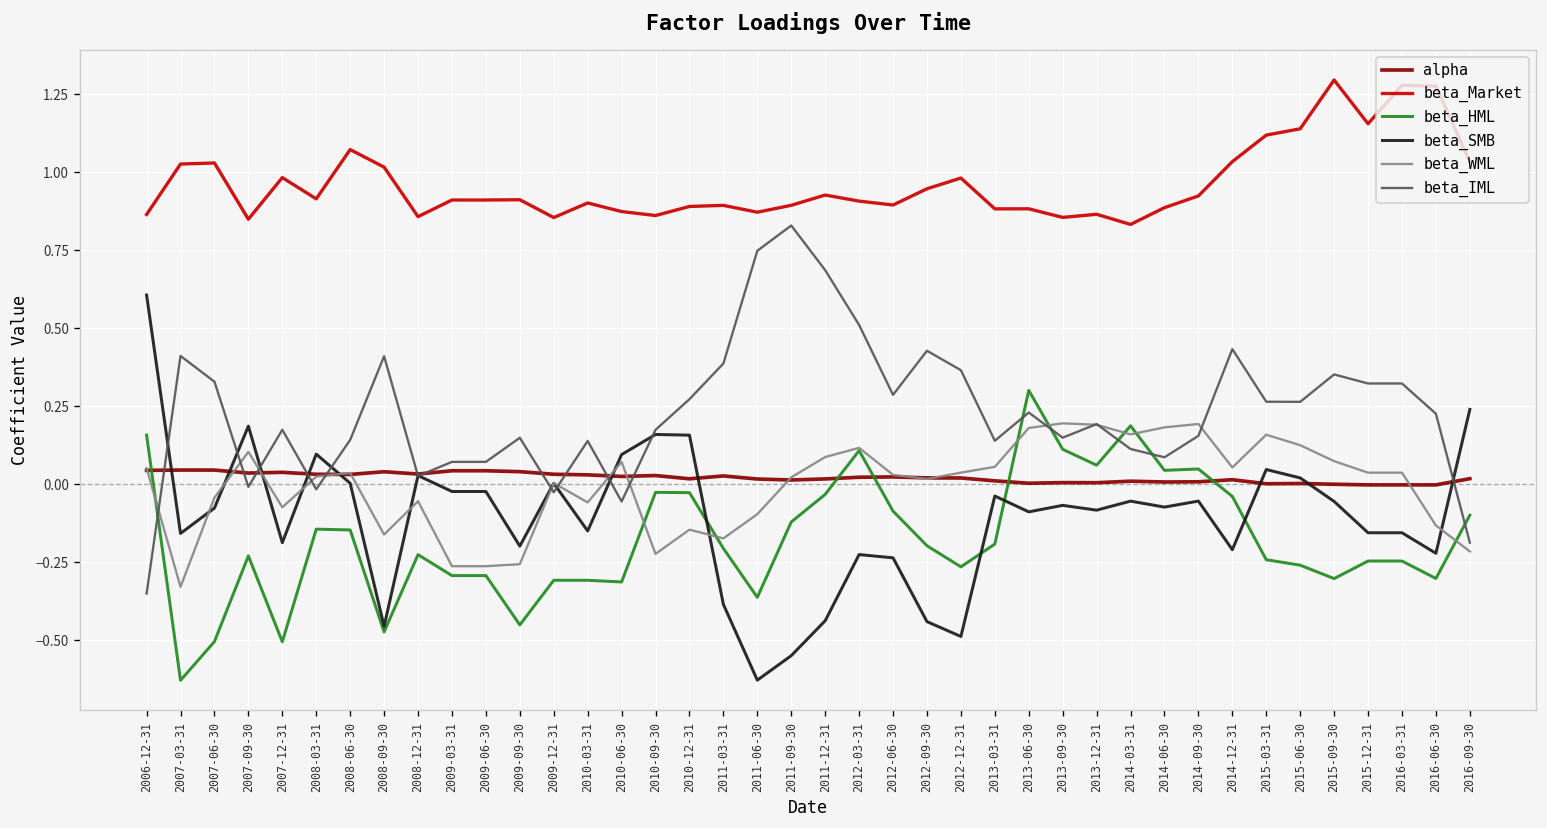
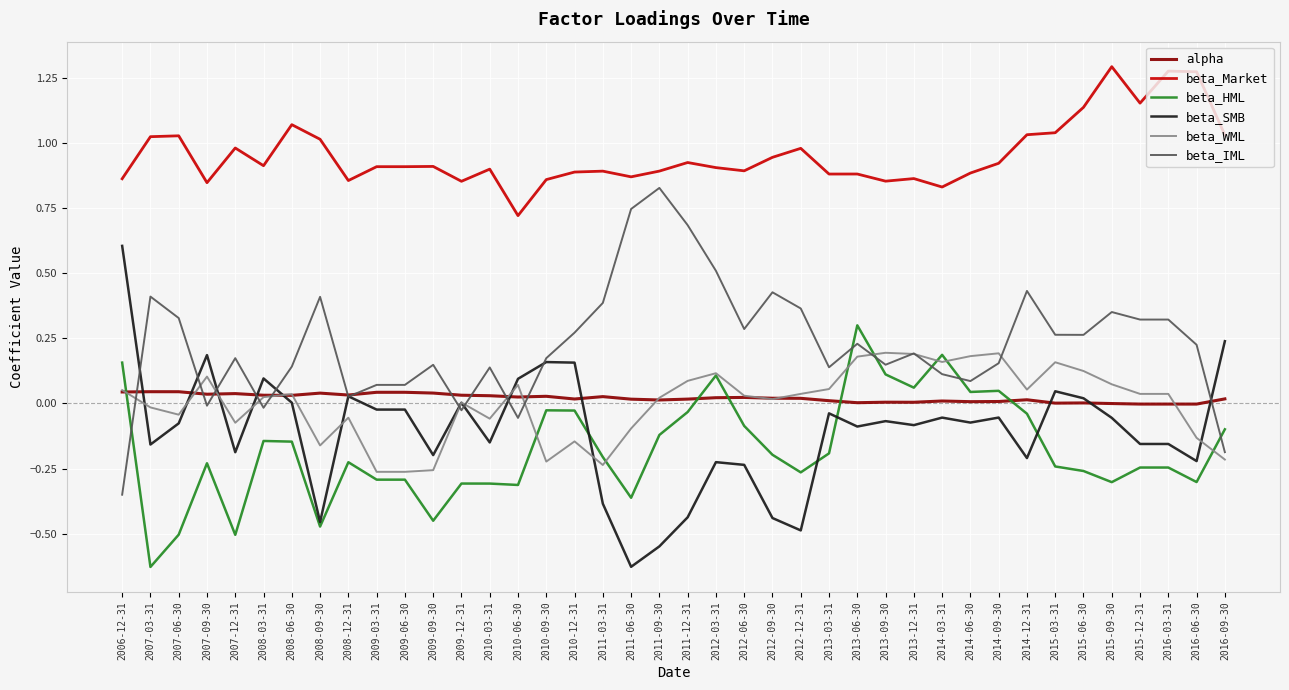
beta_WML, 2007-03-31: -0.33 -> -0.02
beta_Market, 2010-06-30: 0.87 -> 0.72
beta_WML, 2011-03-31: -0.17 -> -0.24
beta_Market, 2015-03-31: 1.12 -> 1.04
